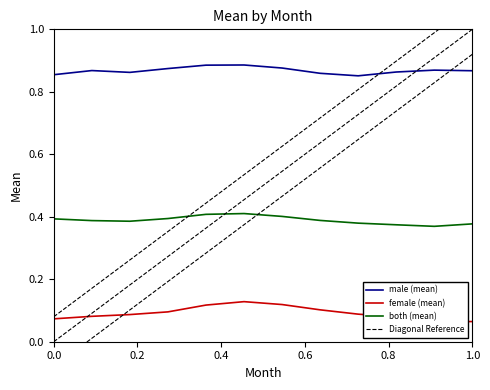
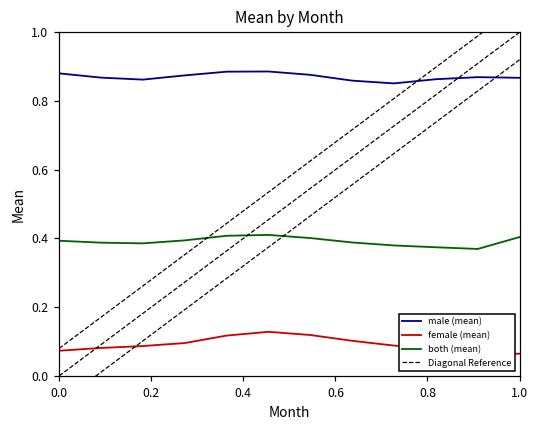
male (mean), 0.0: 0.85 -> 0.88
both (mean), 1.0: 0.38 -> 0.40
